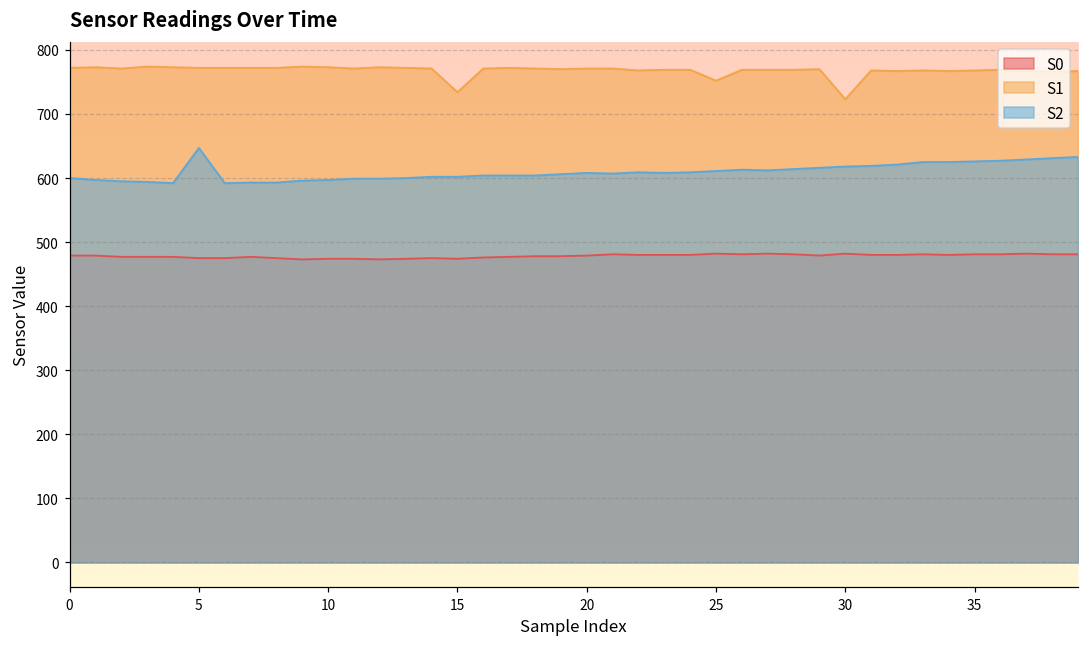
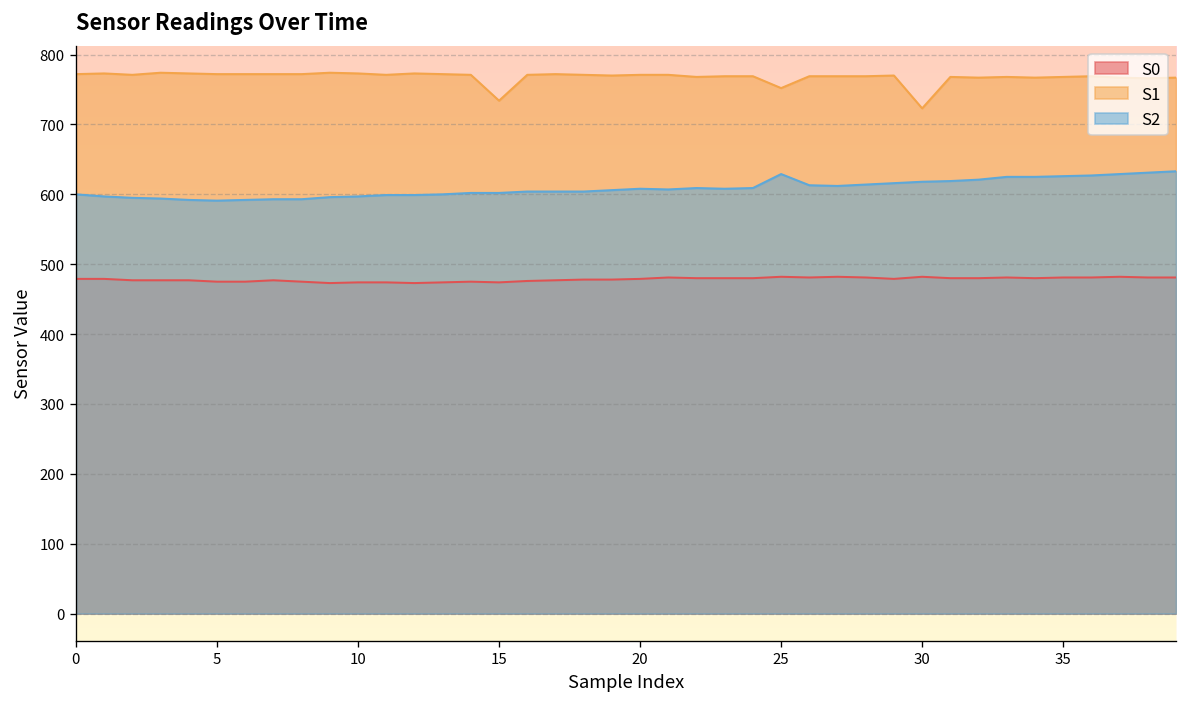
S2, 5: 650 -> 590
S2, 25: 610 -> 630
